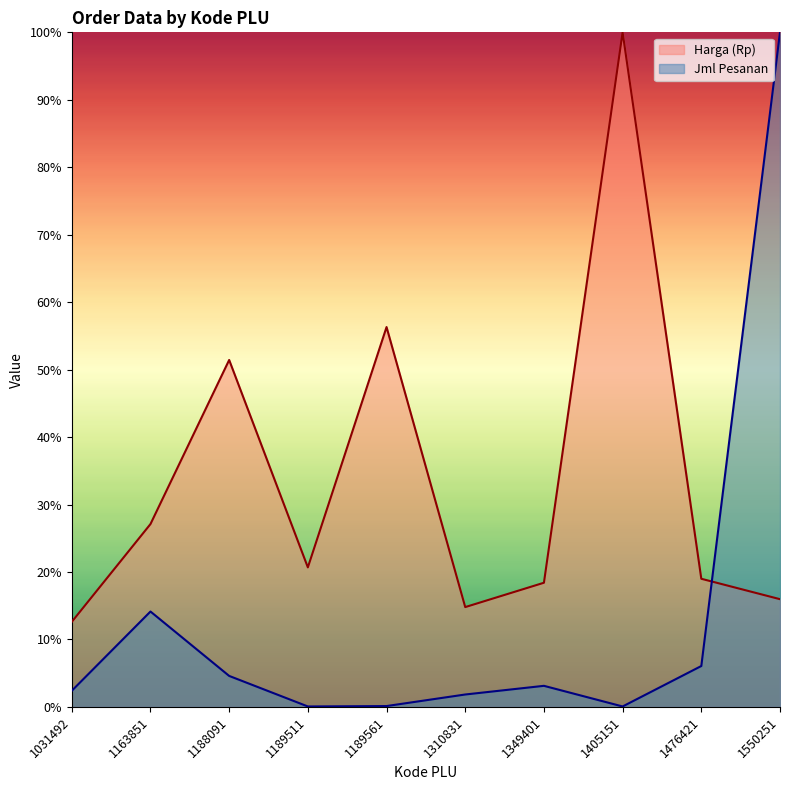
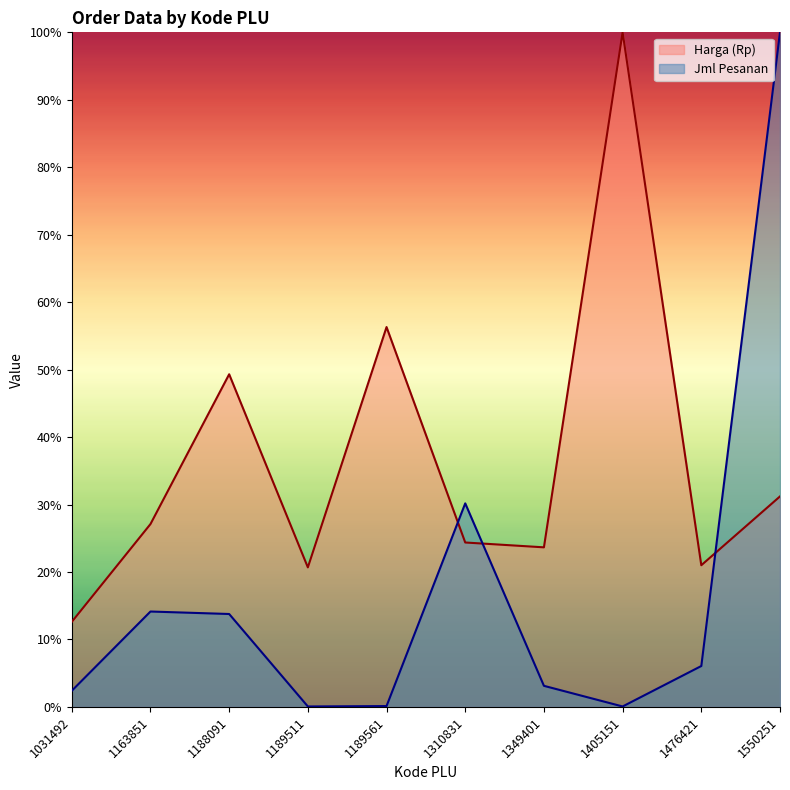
Harga (Rp), 1188091: 51% -> 49%
Jml Pesanan, 1188091: 5% -> 14%
Harga (Rp), 1310831: 15% -> 24%
Jml Pesanan, 1310831: 2% -> 30%
Harga (Rp), 1349401: 18% -> 24%
Harga (Rp), 1476421: 19% -> 21%
Harga (Rp), 1550251: 16% -> 31%
